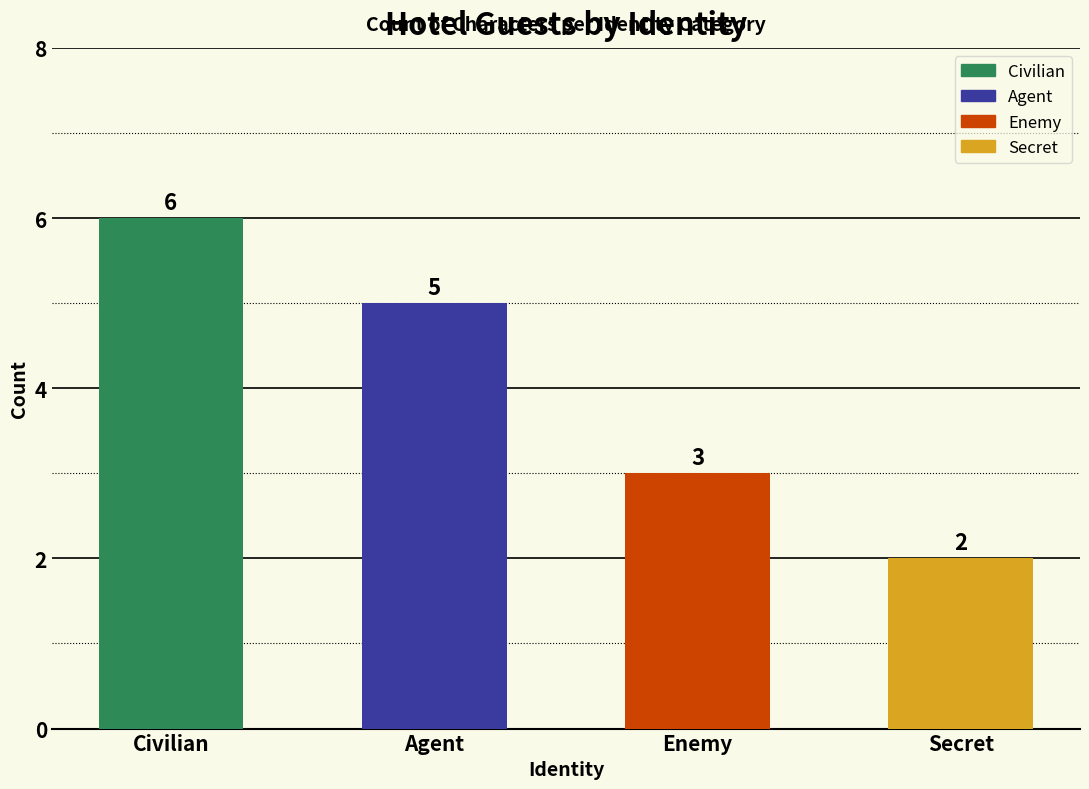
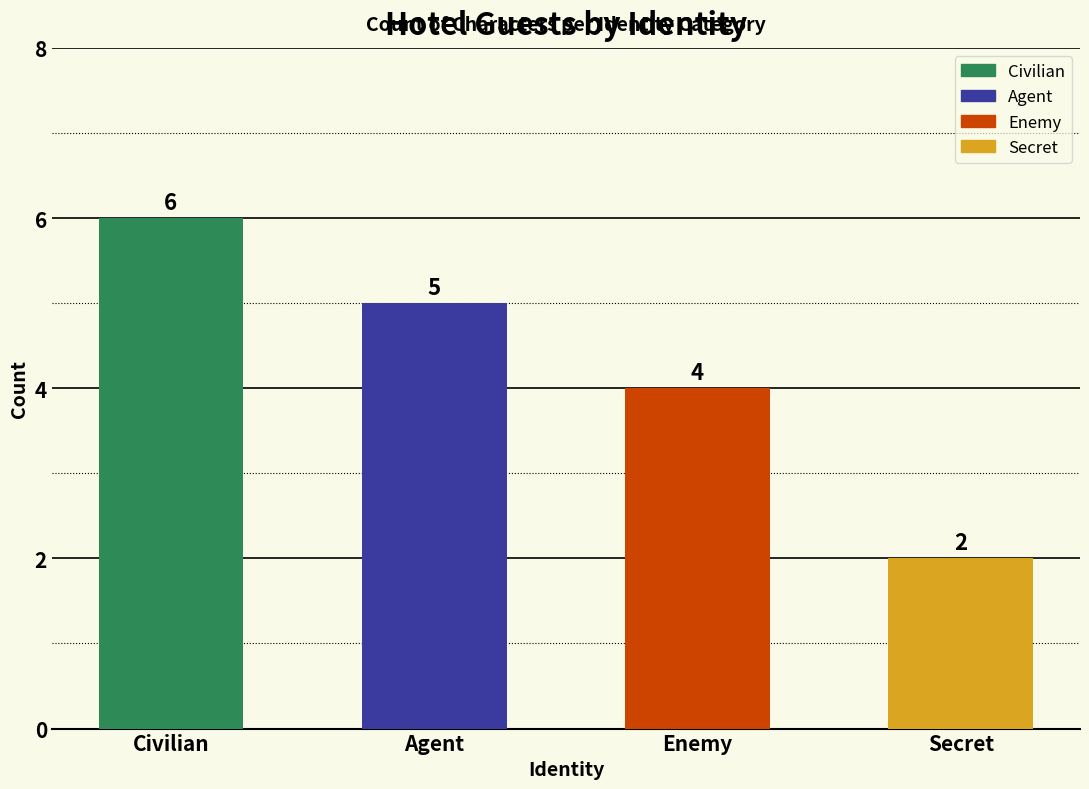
Enemy: 3 -> 4
